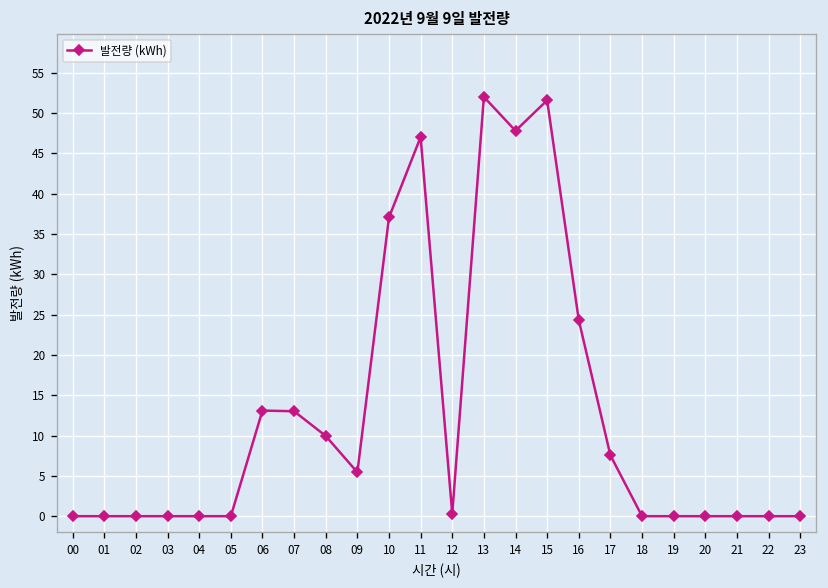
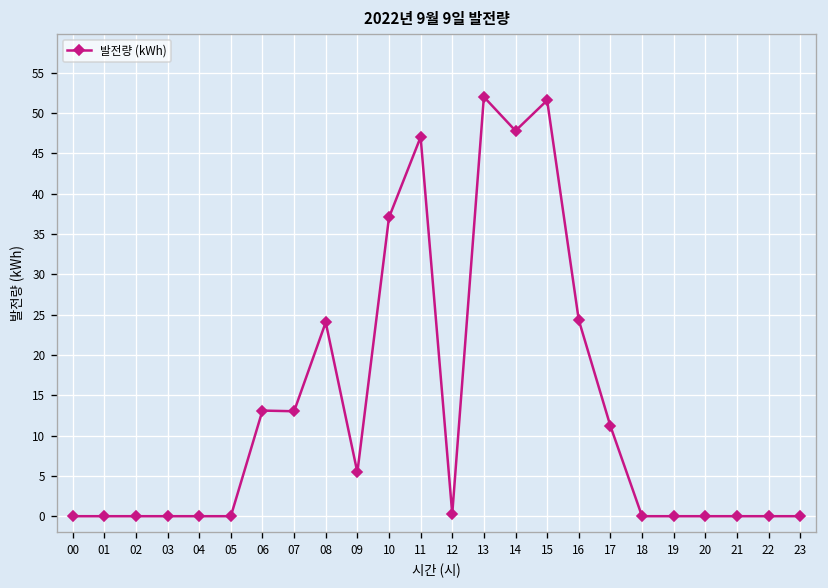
08: 10 -> 24
17: 8 -> 11
